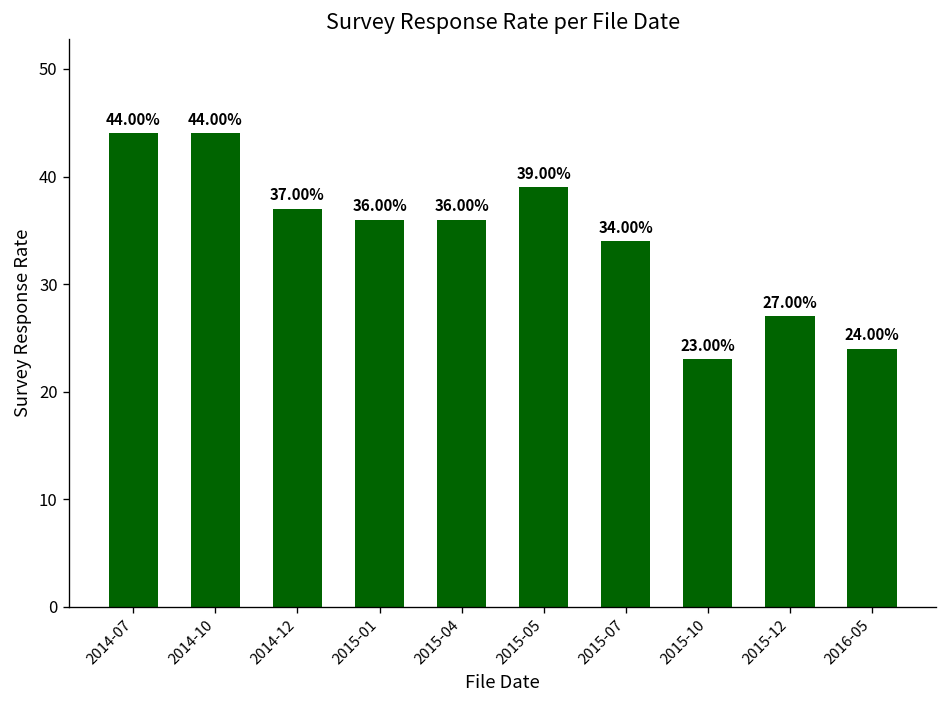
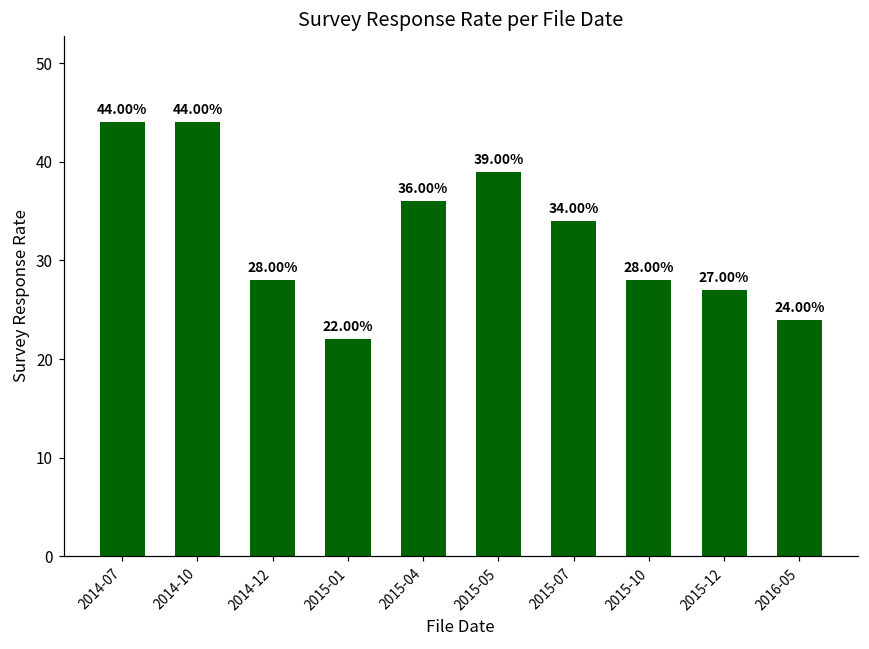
2014-12: 37.00% -> 28.00%
2015-01: 36.00% -> 22.00%
2015-10: 23.00% -> 28.00%
